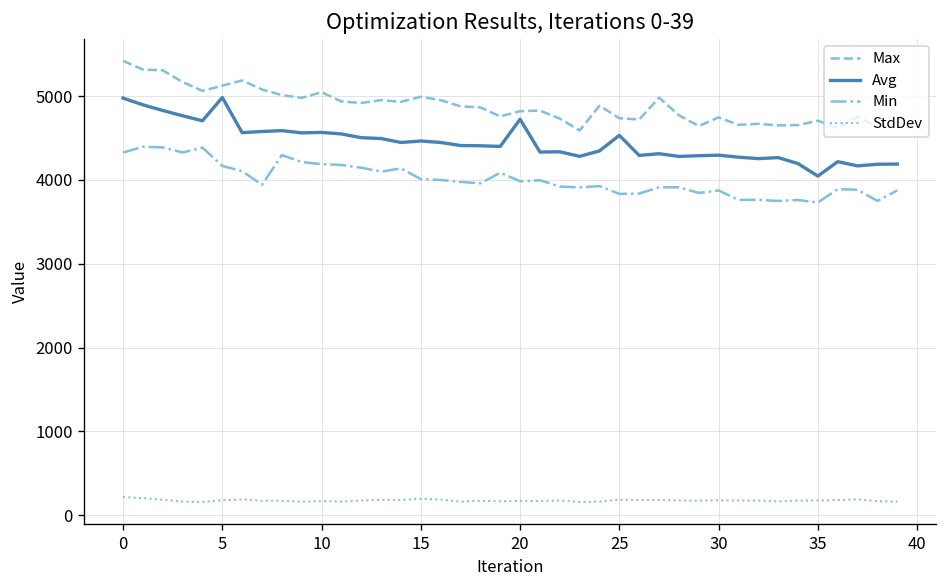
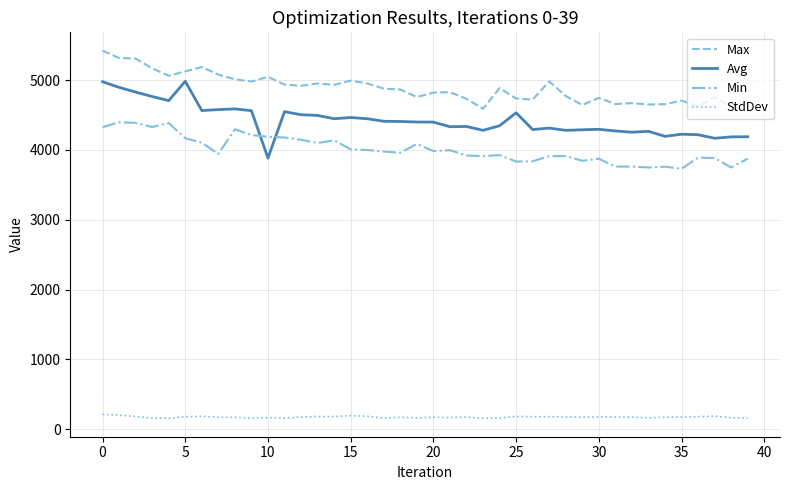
Avg, 10: 4600 -> 3900
Avg, 20: 4700 -> 4400
Avg, 35: 4000 -> 4200
